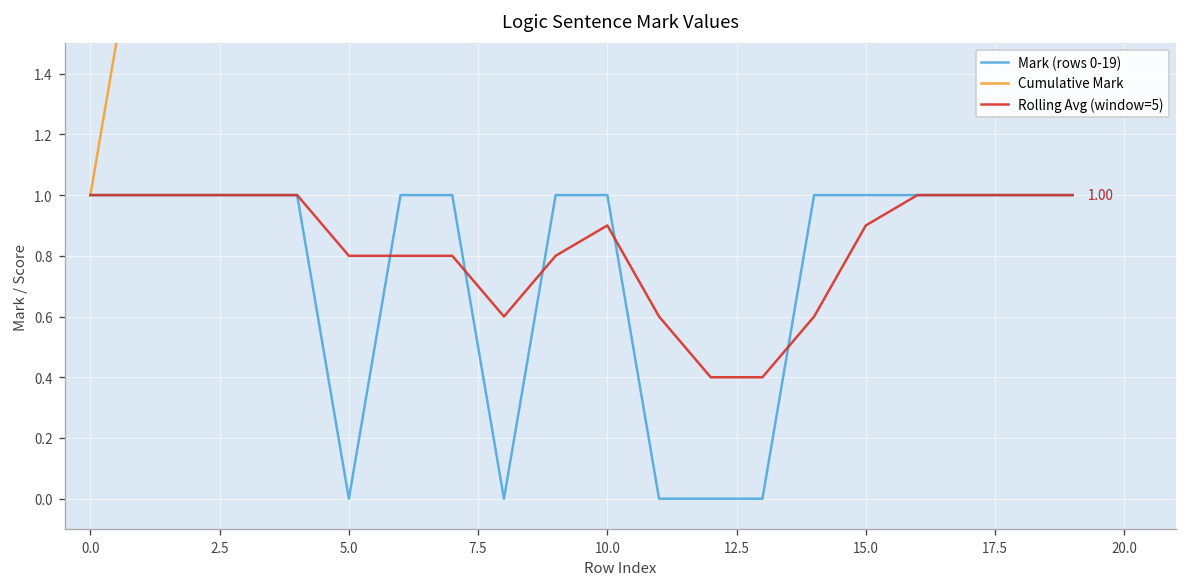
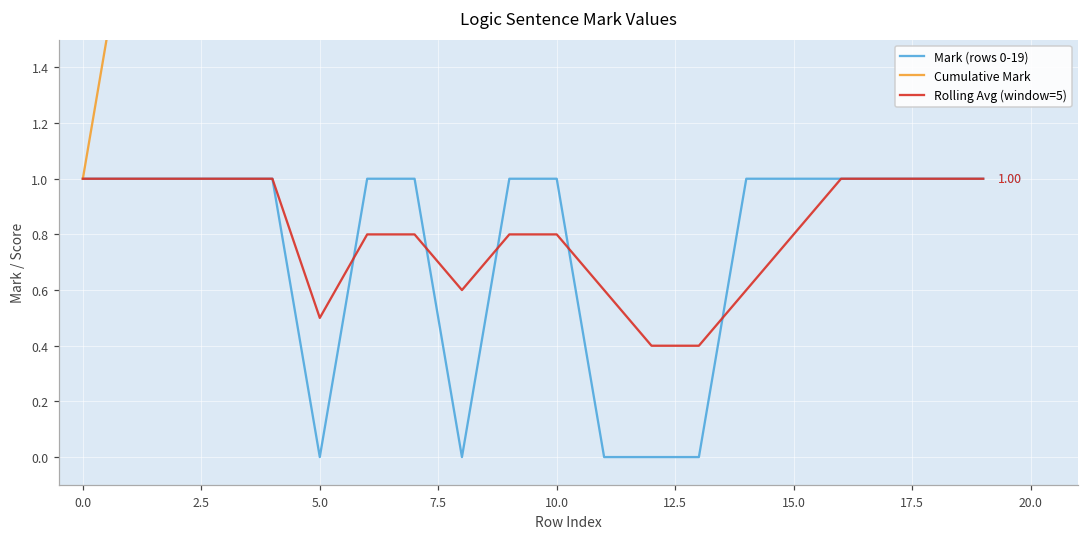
Rolling Avg (window=5), 5.0: 0.8 -> 0.5
Rolling Avg (window=5), 10.0: 0.9 -> 0.8
Rolling Avg (window=5), 15.0: 0.9 -> 0.8
